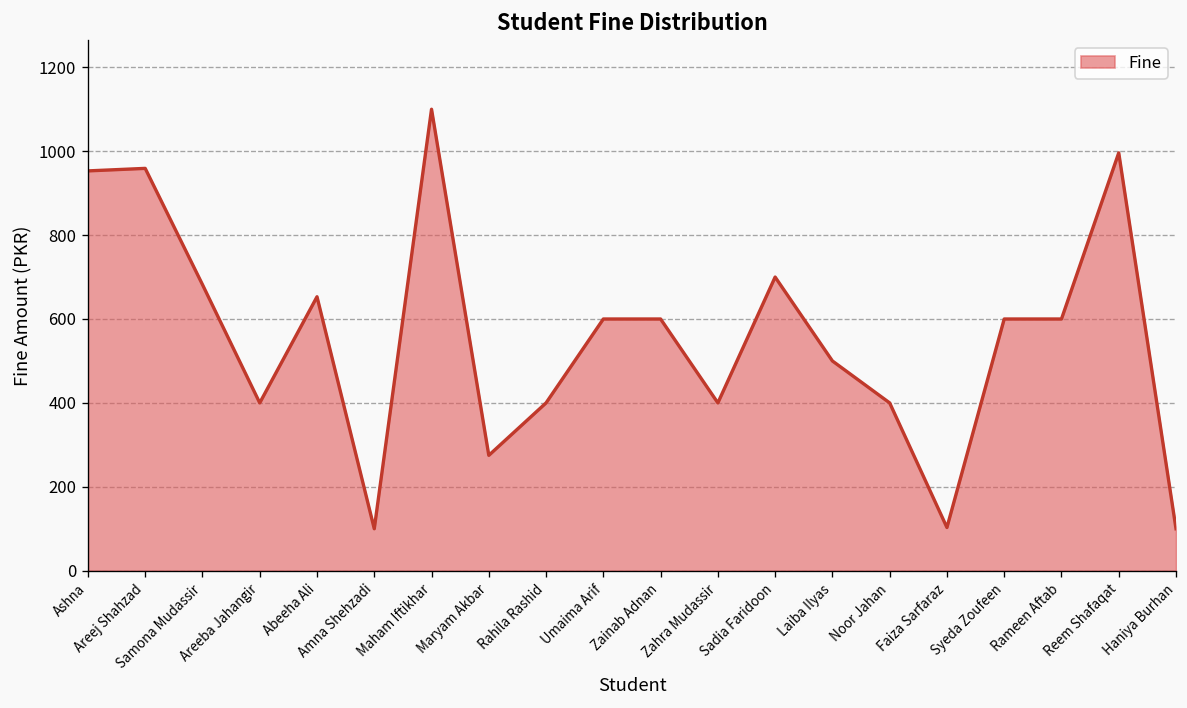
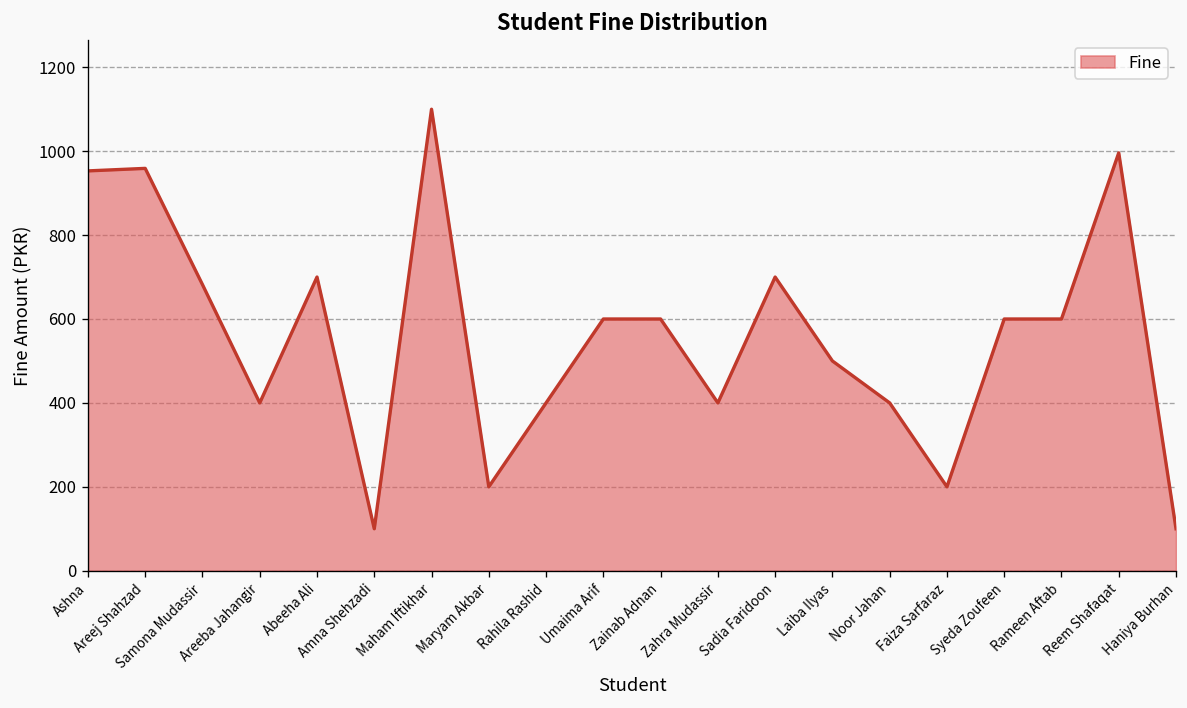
Abeeha Ali: 650 -> 700
Maryam Akbar: 280 -> 200
Faiza Sarfaraz: 100 -> 200
